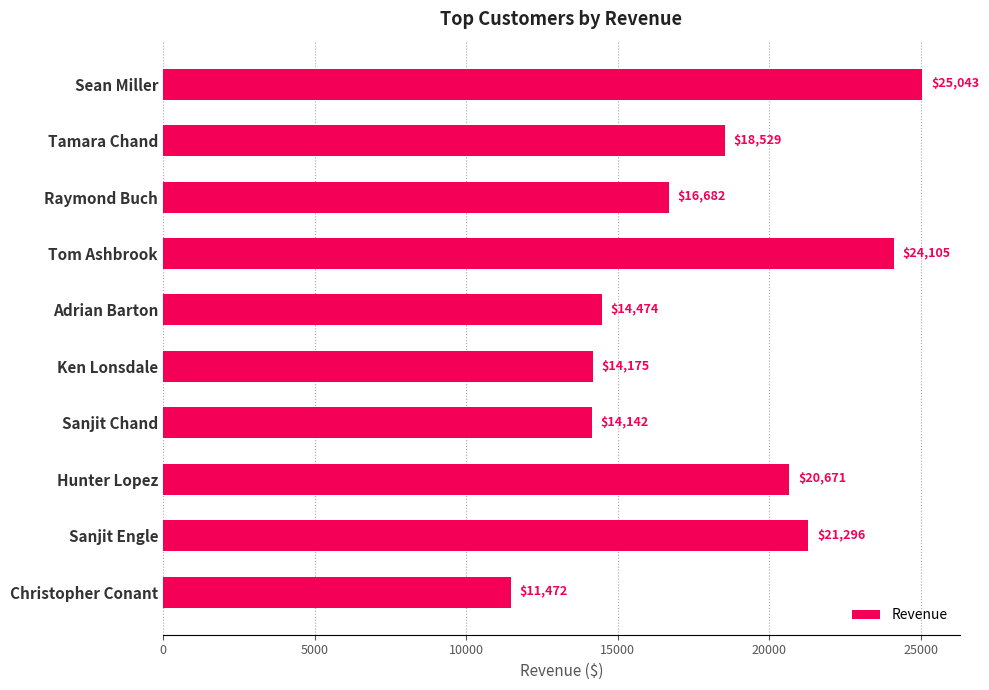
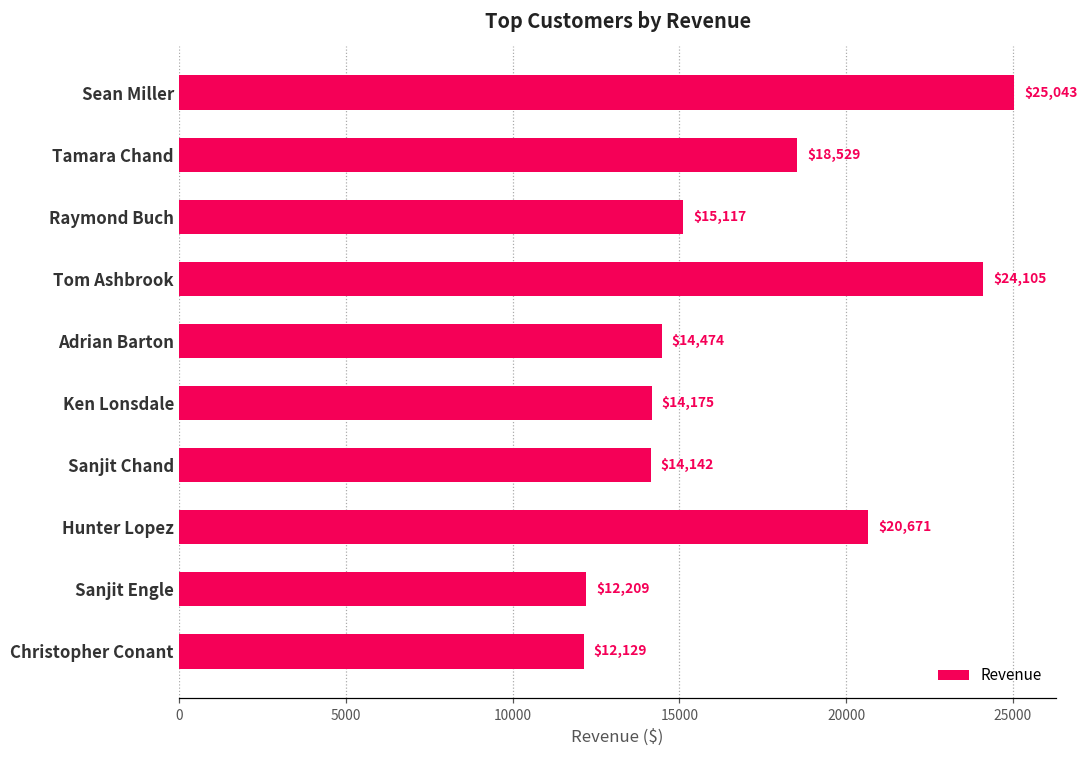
Raymond Buch: $16,682 -> $15,117
Sanjit Engle: $21,296 -> $12,209
Christopher Conant: $11,472 -> $12,129
